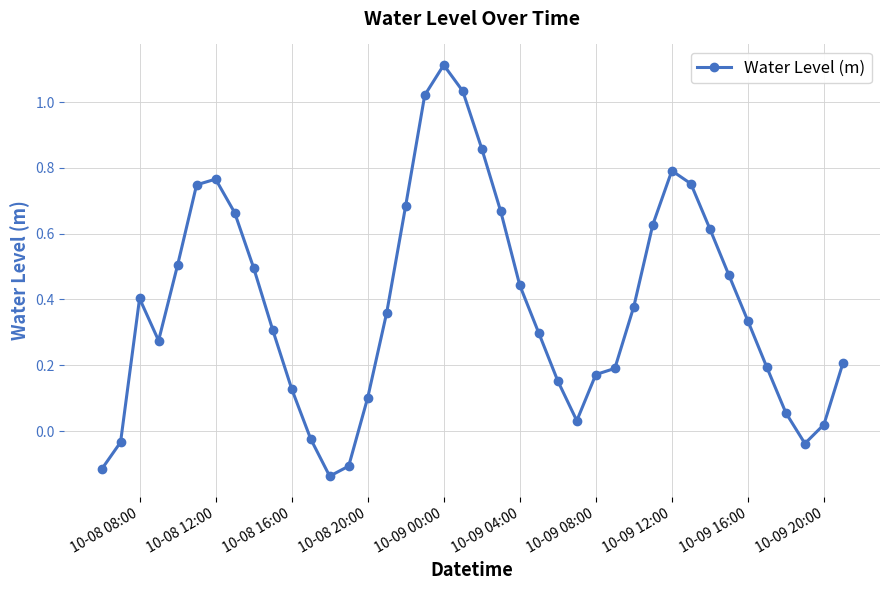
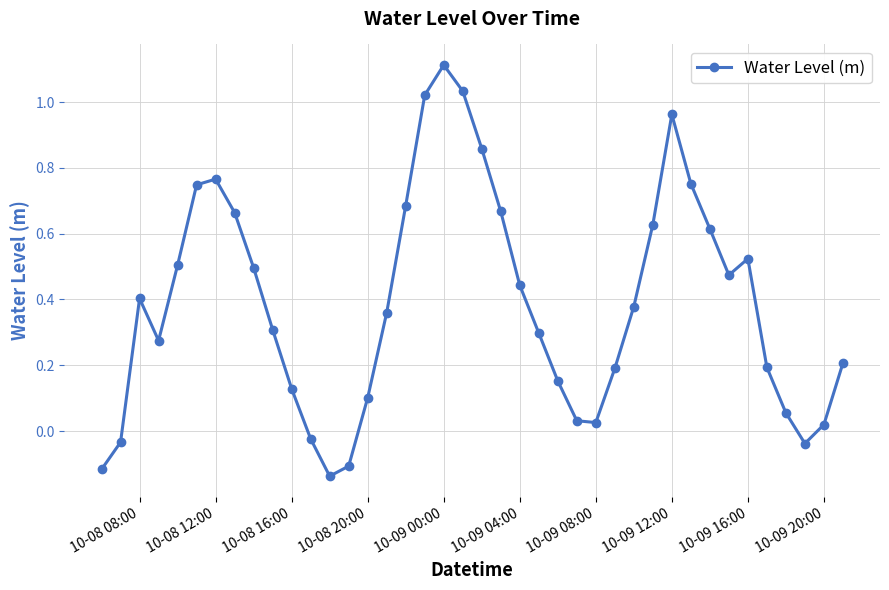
10-09 08:00: 0.17 -> 0.03
10-09 12:00: 0.79 -> 0.96
10-09 16:00: 0.33 -> 0.52
